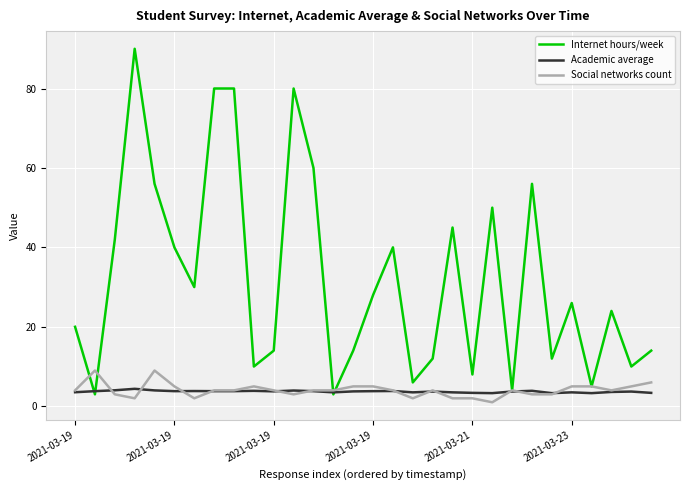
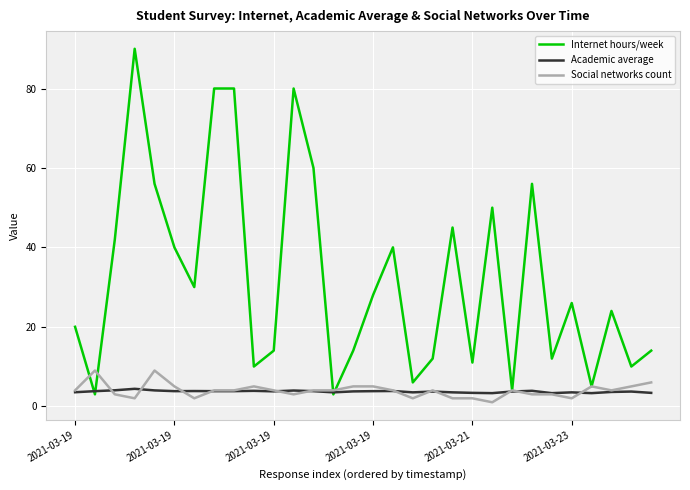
Internet hours/week, 2021-03-21: 8 -> 11
Social networks count, 2021-03-23: 5 -> 2
